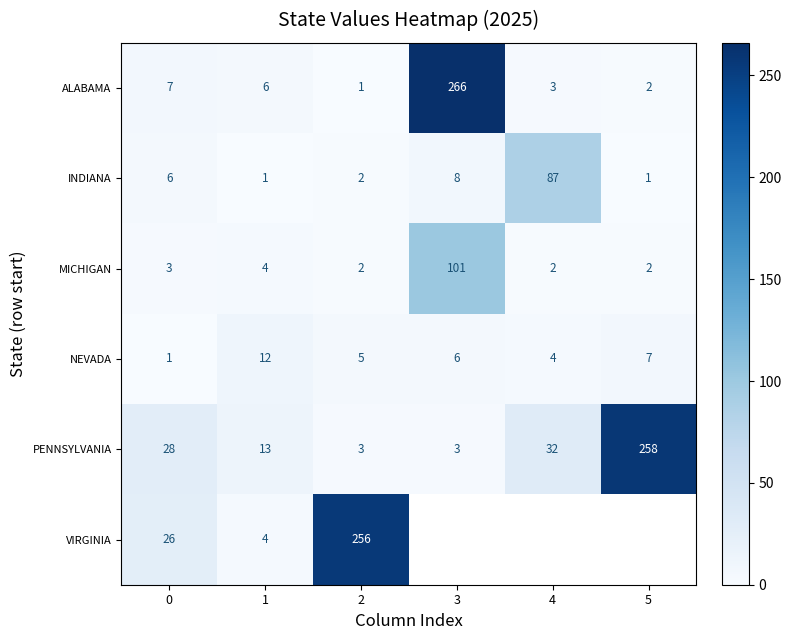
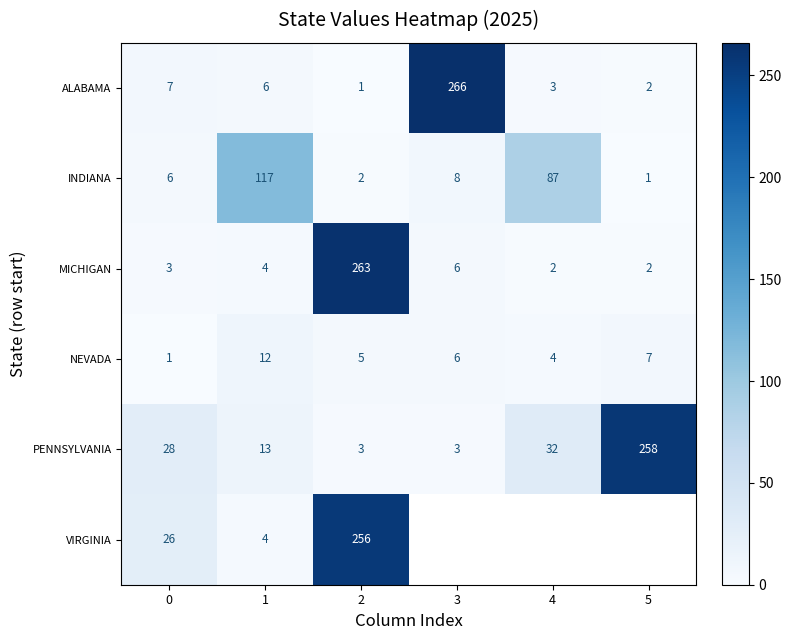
INDIANA, 1: 1 -> 117
MICHIGAN, 2: 2 -> 263
MICHIGAN, 3: 101 -> 6
